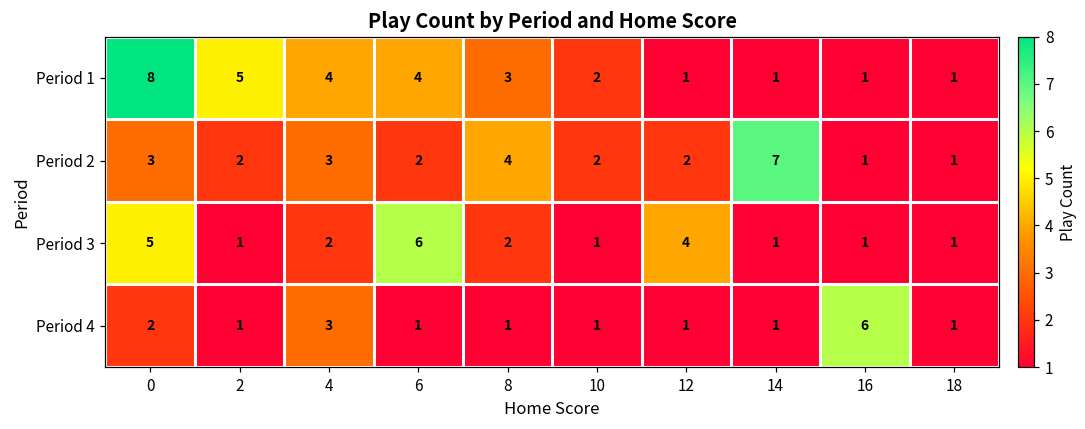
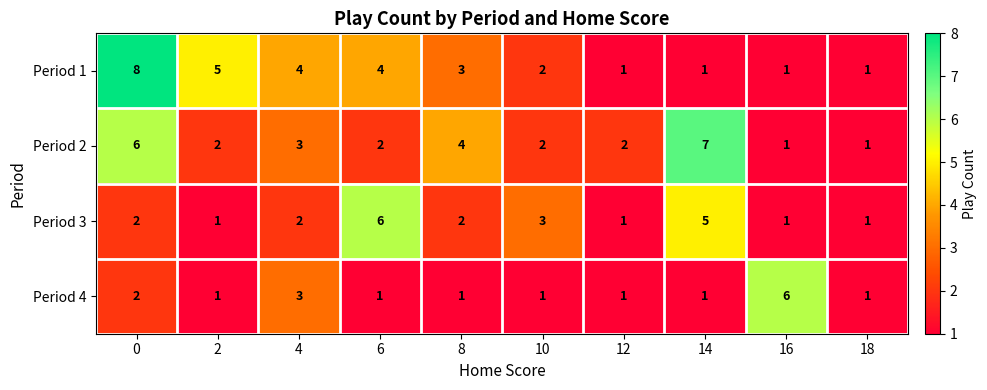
Period 2, 0: 3 -> 6
Period 3, 0: 5 -> 2
Period 3, 10: 1 -> 3
Period 3, 12: 4 -> 1
Period 3, 14: 1 -> 5
